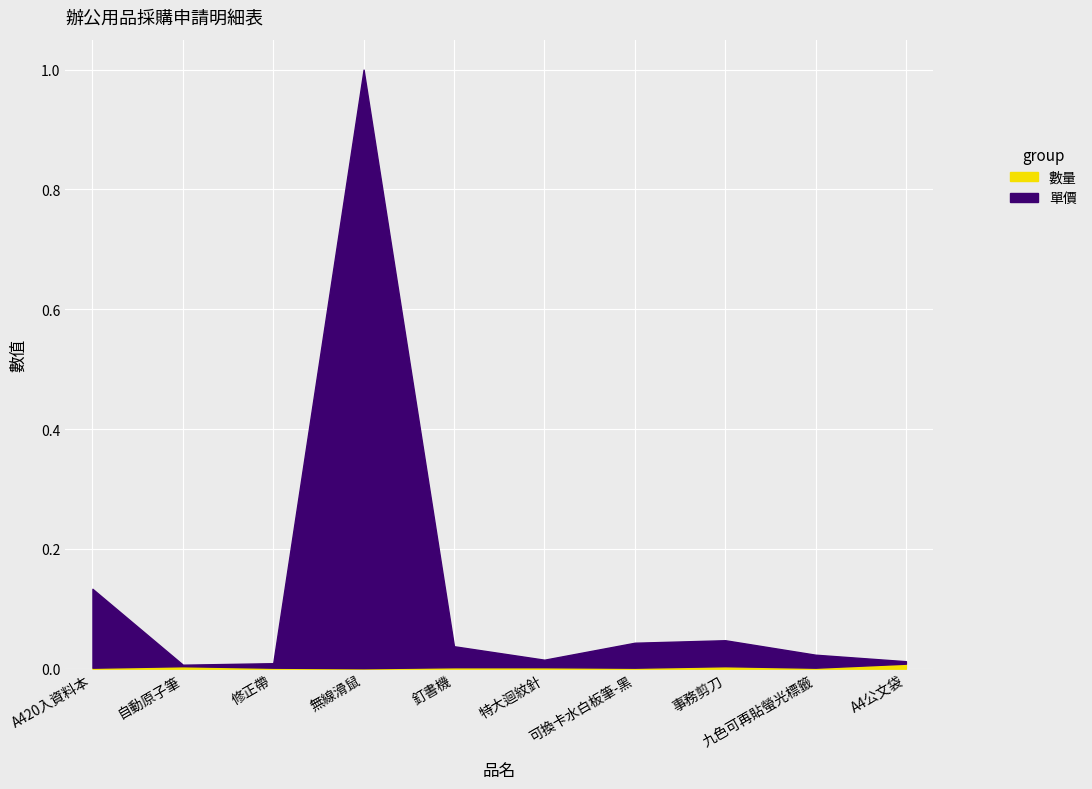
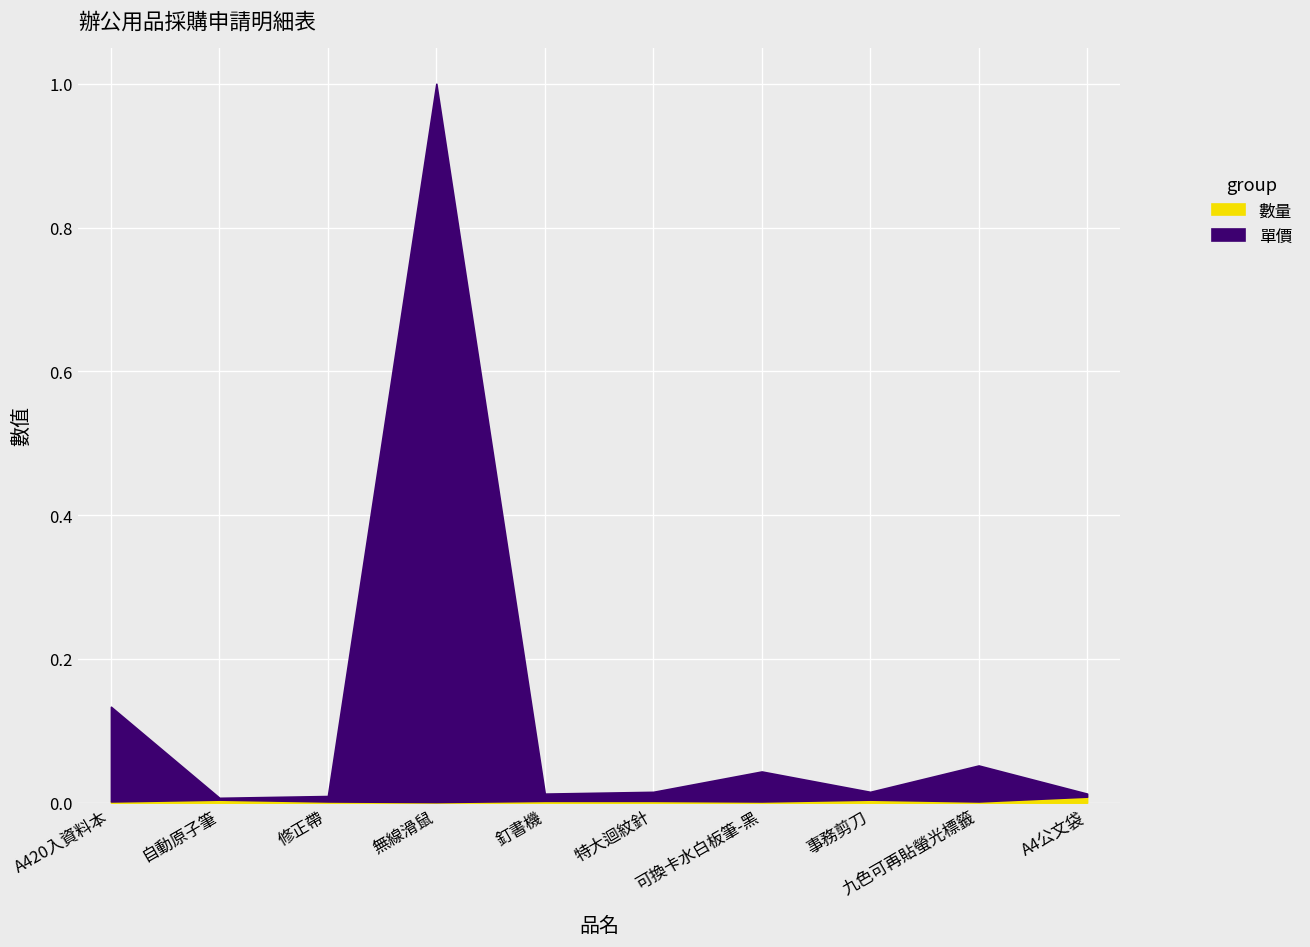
單價, 釘書機: 0.04 -> 0.01
單價, 事務剪刀: 0.05 -> 0.02
單價, 九色可再貼螢光標籤: 0.02 -> 0.05
